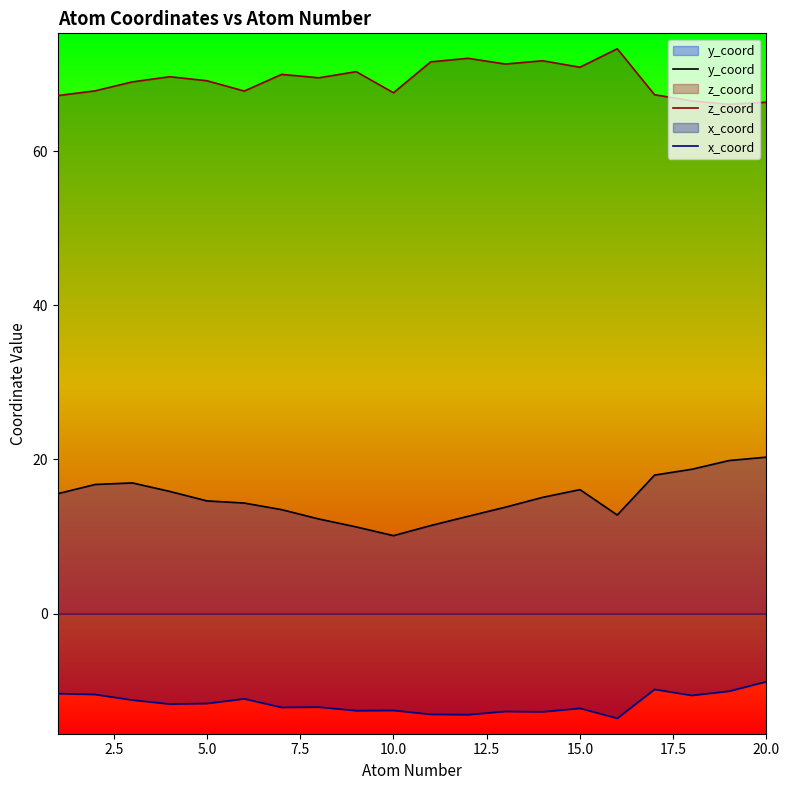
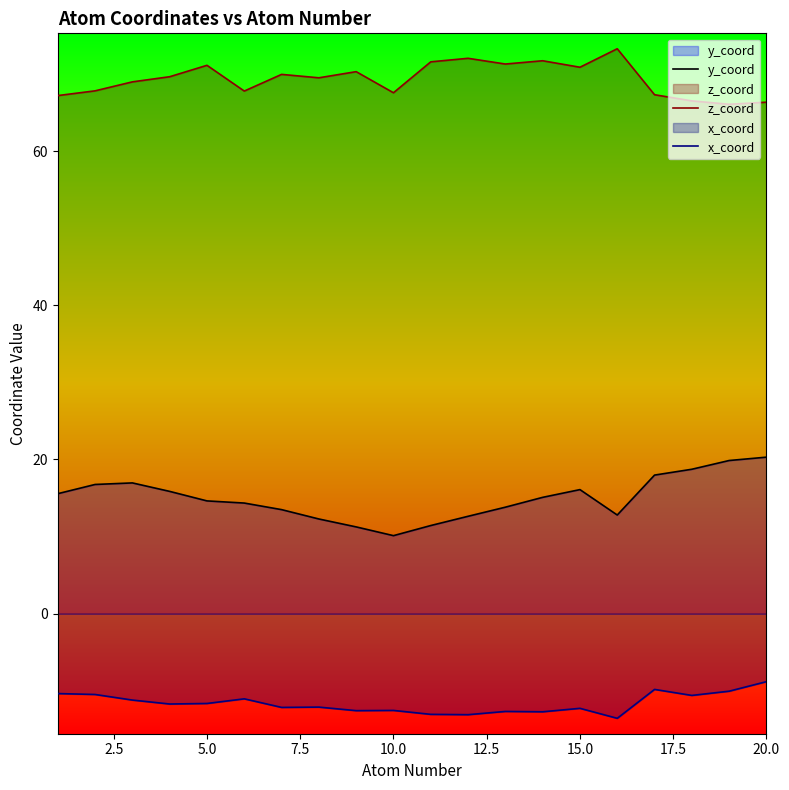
z_coord, 5.0: 69 -> 71
